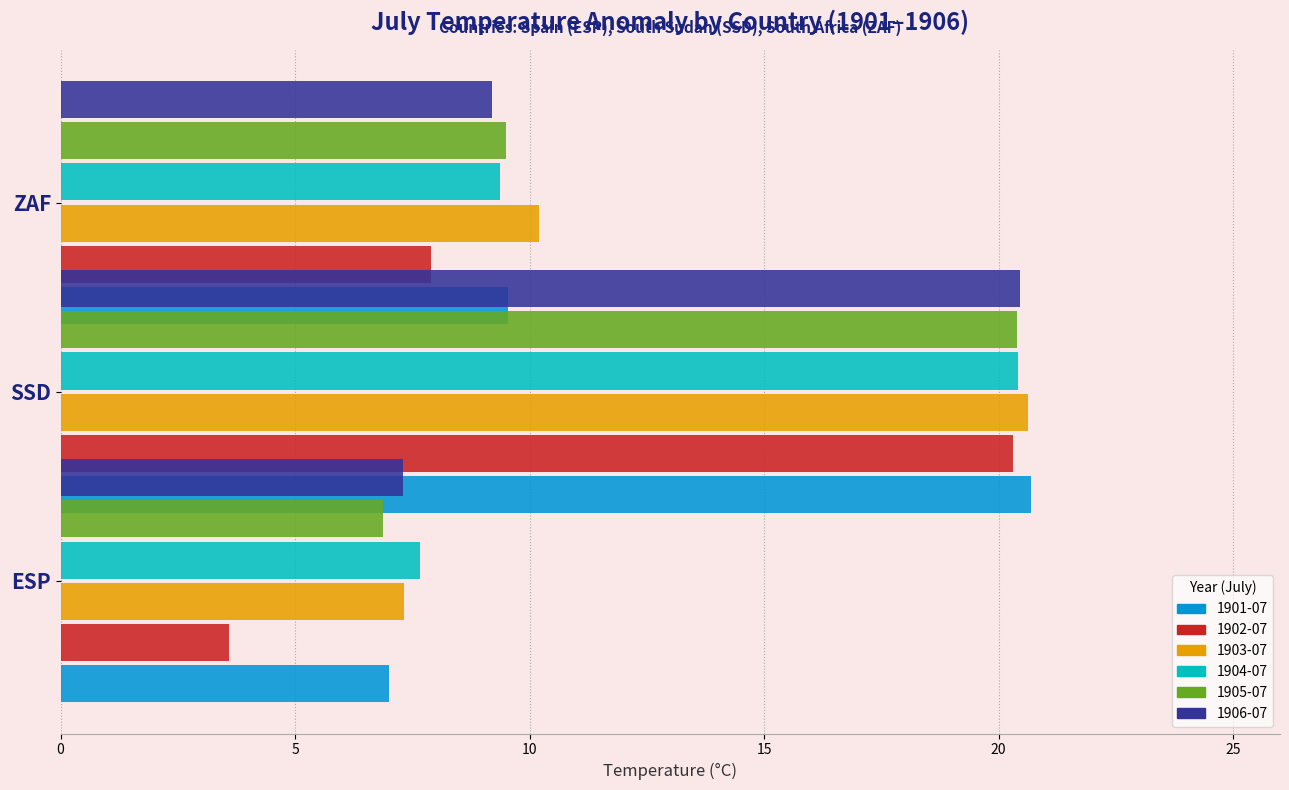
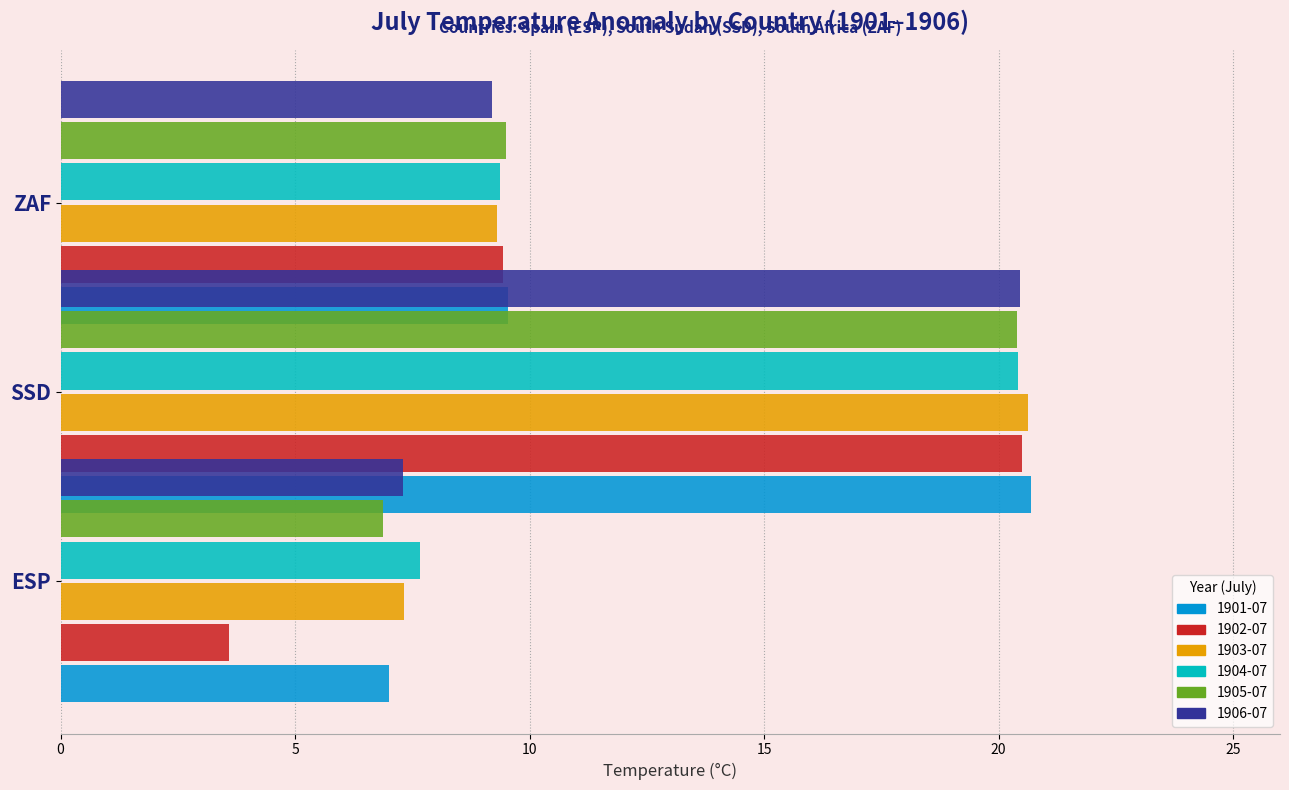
1903-07, ZAF: 10.2 -> 9.3
1902-07, ZAF: 7.9 -> 9.4
1902-07, SSD: 20.3 -> 20.5
